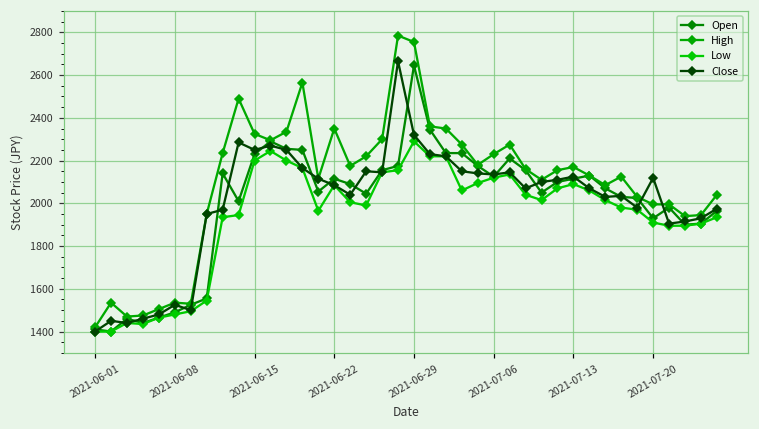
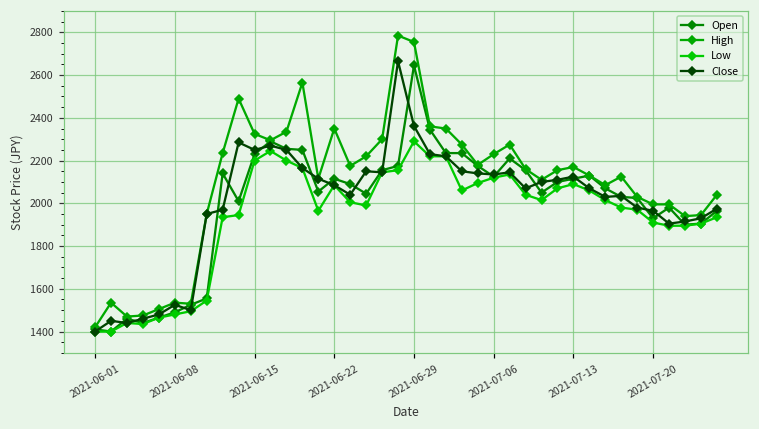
Close, 2021-06-29: 2320 -> 2360
Close, 2021-07-20: 2120 -> 1970
